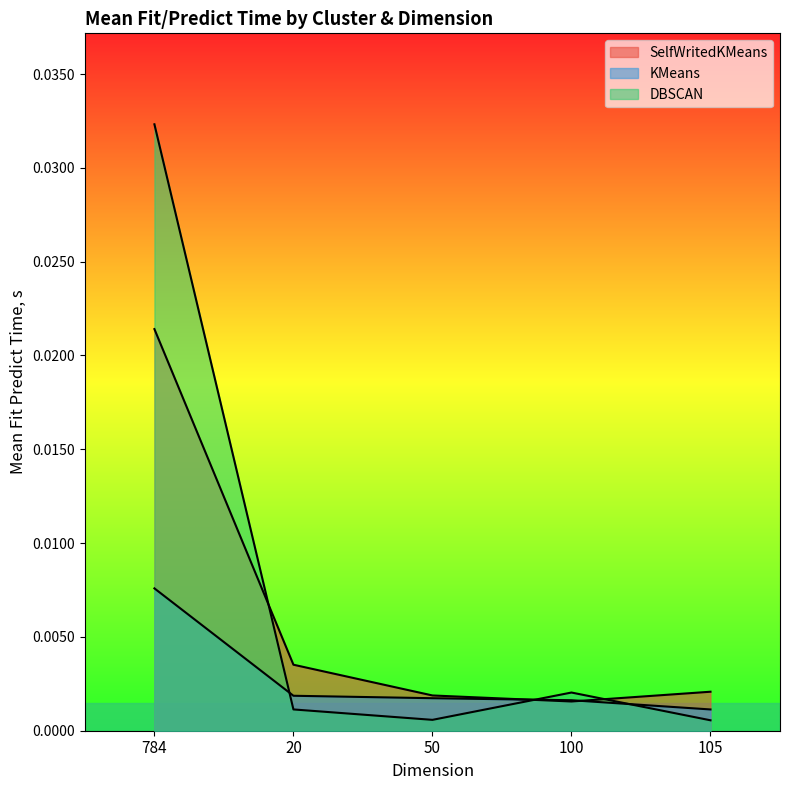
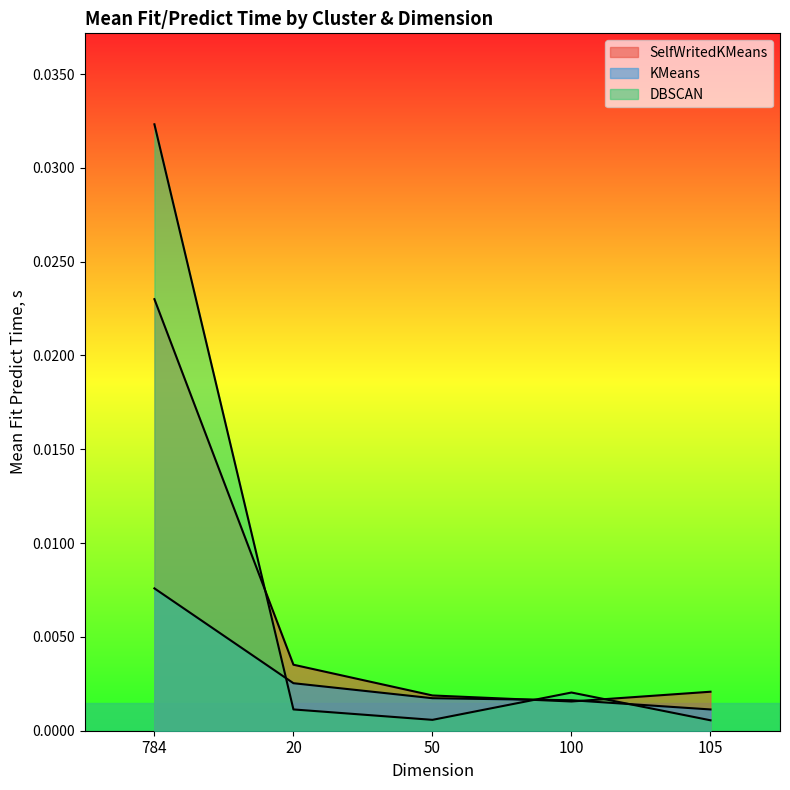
SelfWritedKMeans, 784: 0.0214 -> 0.0230
KMeans, 20: 0.0019 -> 0.0025
